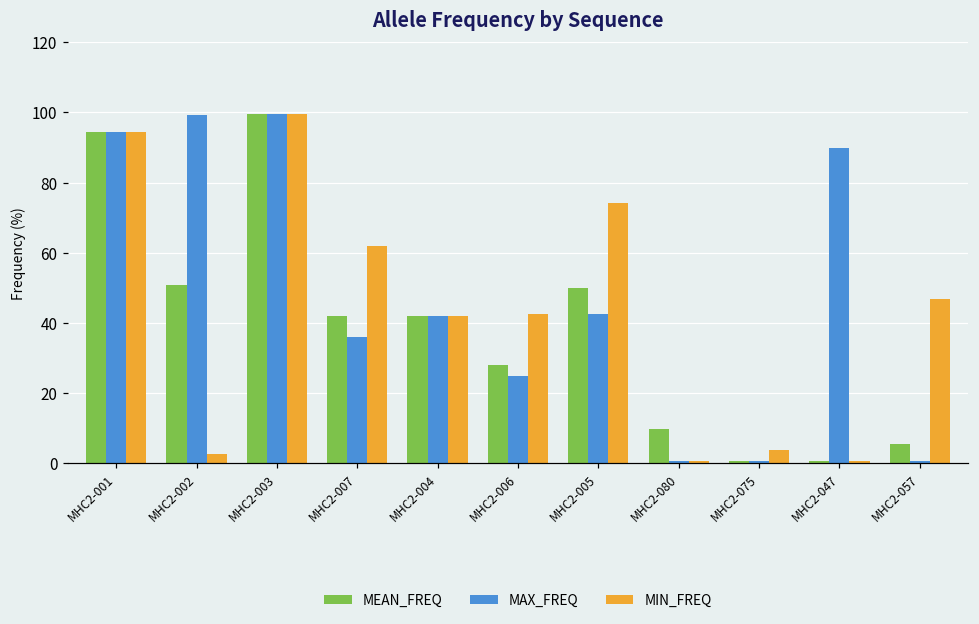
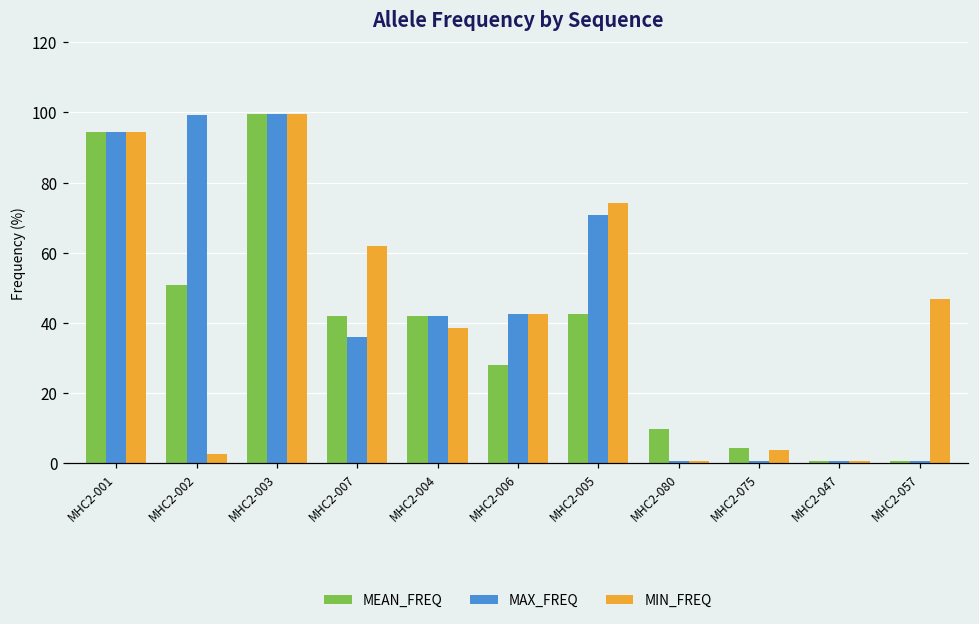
MIN_FREQ, MHC2-004: 42 -> 38
MAX_FREQ, MHC2-006: 25 -> 43
MEAN_FREQ, MHC2-005: 50 -> 43
MAX_FREQ, MHC2-005: 43 -> 71
MEAN_FREQ, MHC2-075: 0 -> 4
MAX_FREQ, MHC2-047: 90 -> 0
MEAN_FREQ, MHC2-057: 5 -> 0
